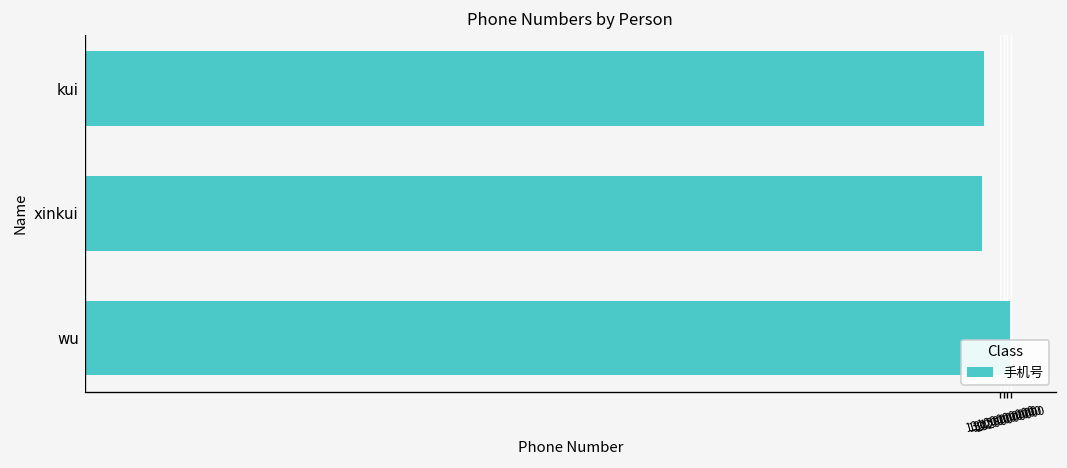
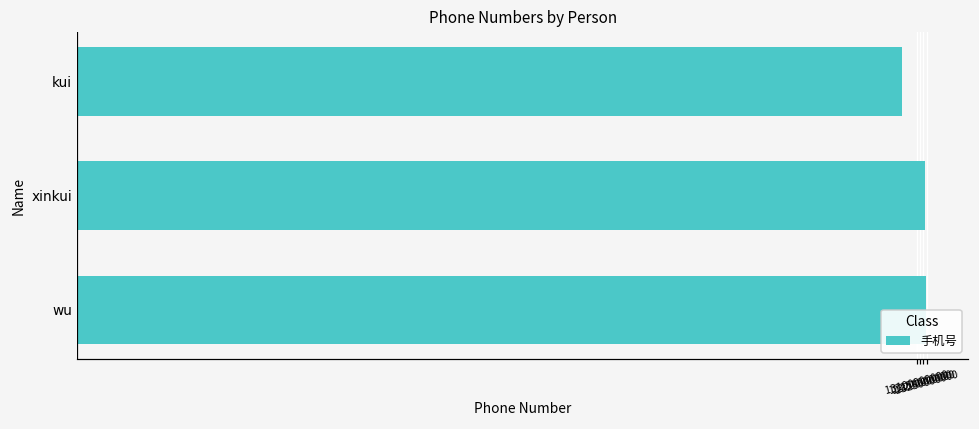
xinkui: 12800000000 -> 13200000000
